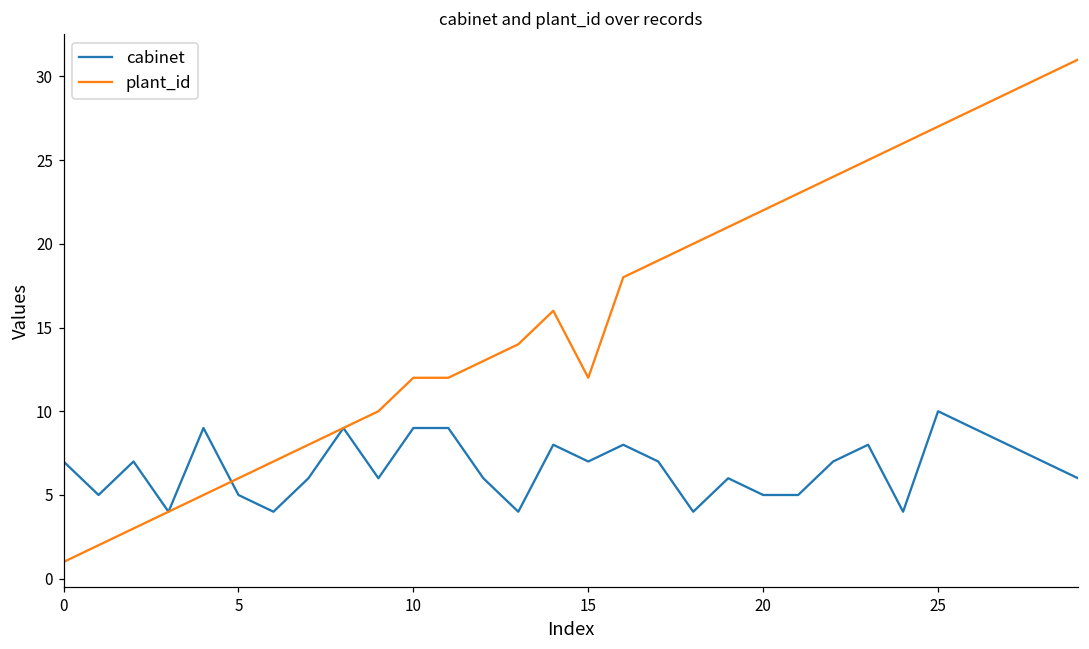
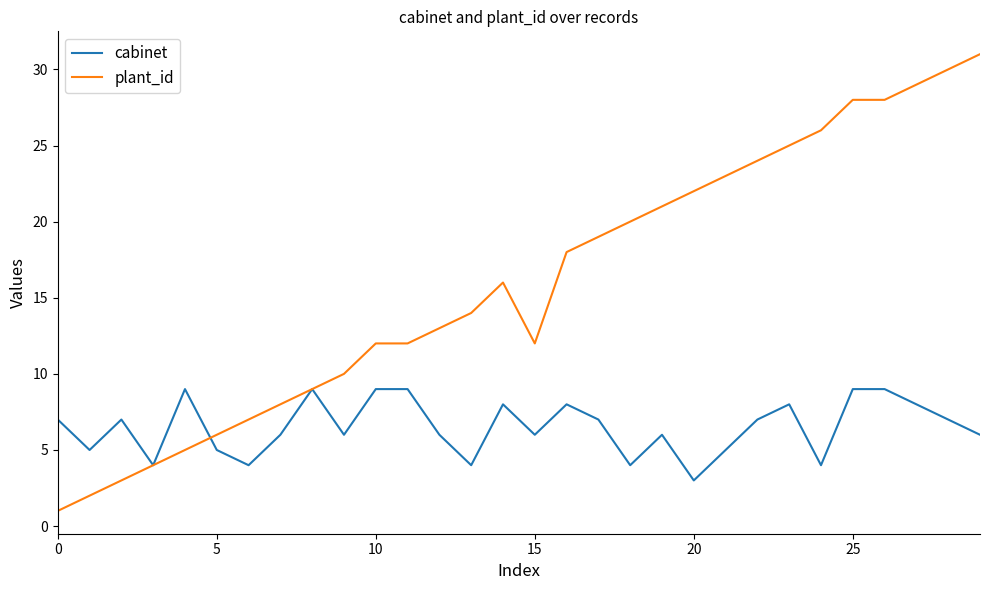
cabinet, 15: 7 -> 6
cabinet, 20: 5 -> 3
cabinet, 25: 10 -> 9
plant_id, 25: 27 -> 28
